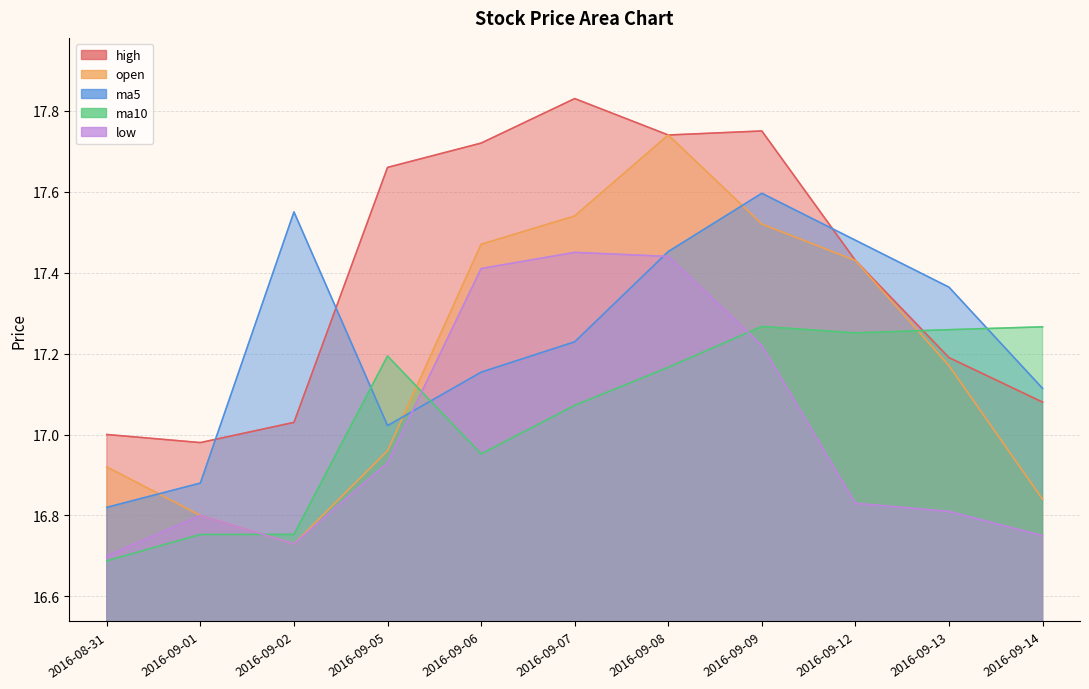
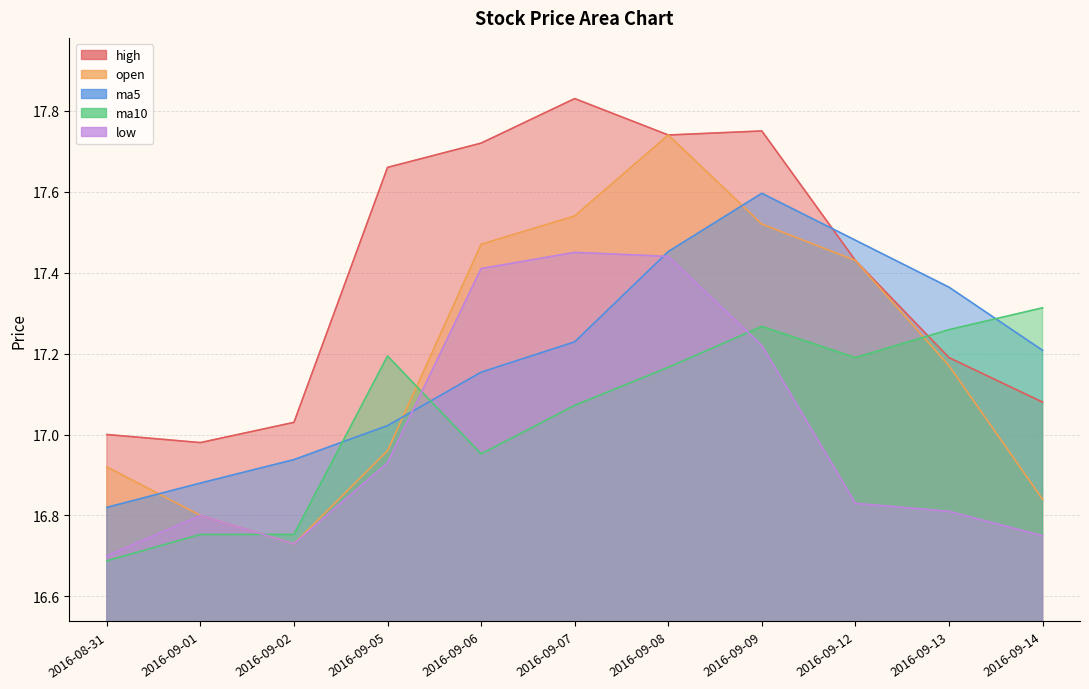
ma5, 2016-09-02: 17.55 -> 16.94
ma10, 2016-09-12: 17.25 -> 17.19
ma5, 2016-09-14: 17.11 -> 17.21
ma10, 2016-09-14: 17.27 -> 17.31
